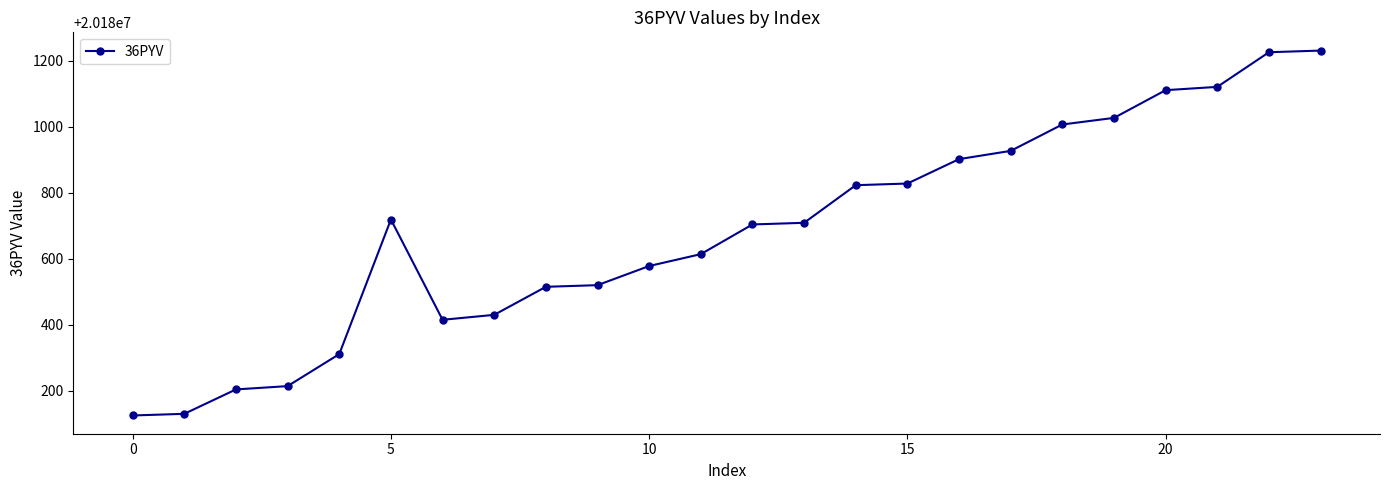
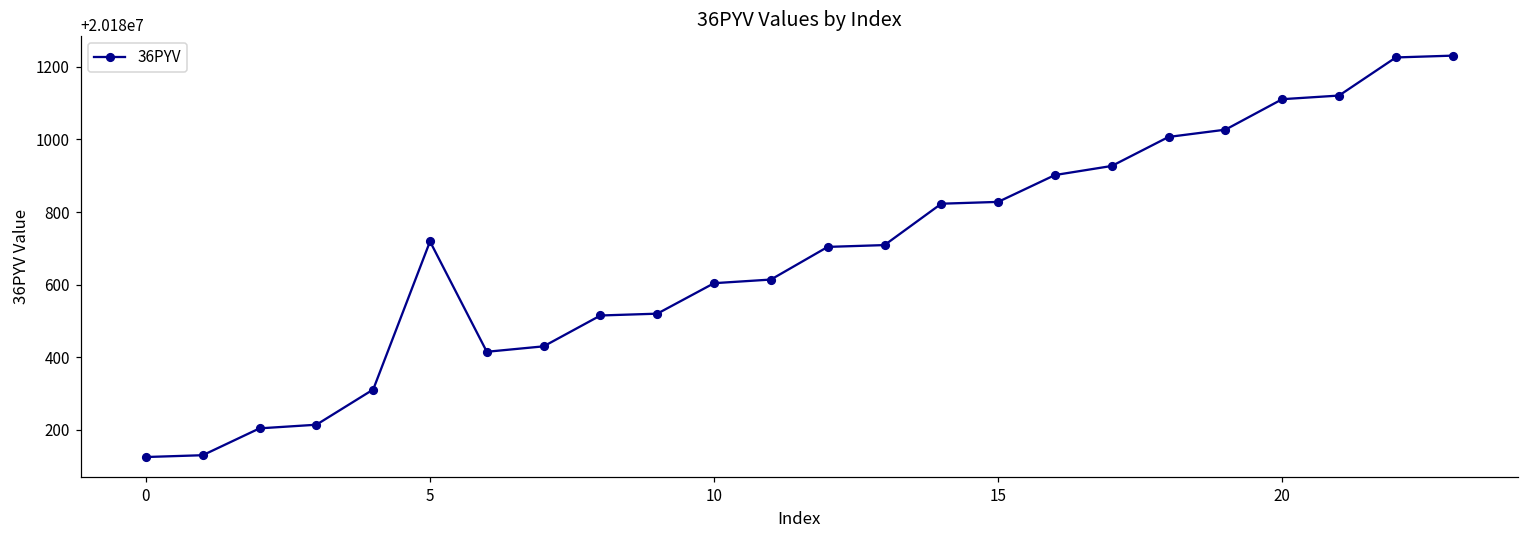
10: 20180580 -> 20180600
